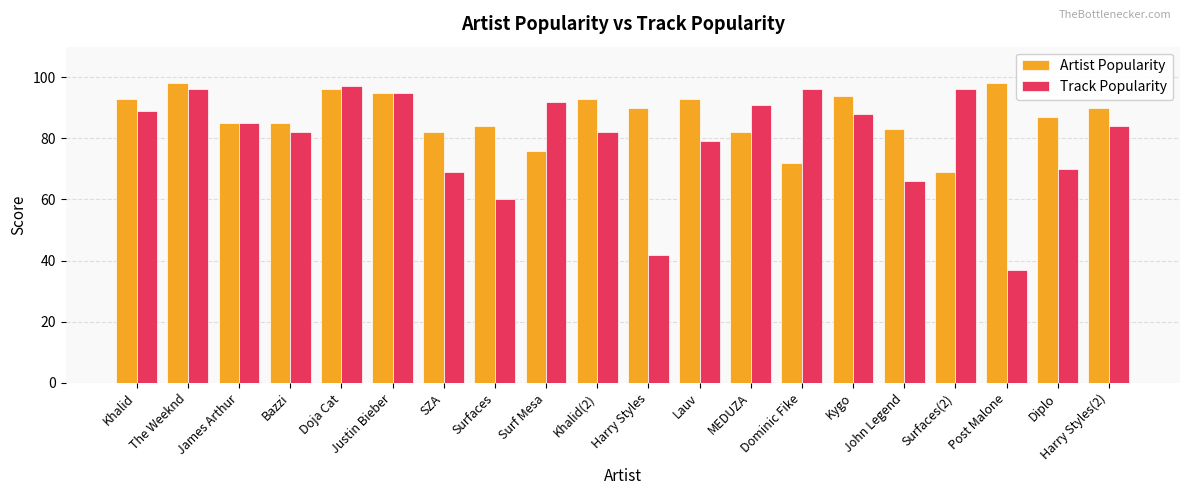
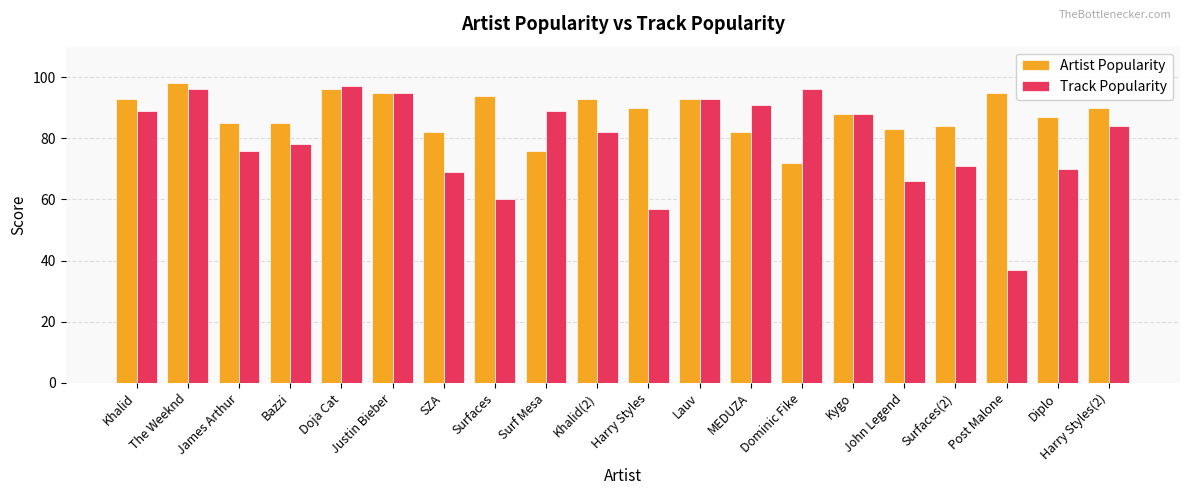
Track Popularity, James Arthur: 85 -> 76
Track Popularity, Bazzi: 82 -> 78
Artist Popularity, Surfaces: 84 -> 94
Track Popularity, Surf Mesa: 92 -> 89
Track Popularity, Harry Styles: 42 -> 57
Track Popularity, Lauv: 79 -> 93
Artist Popularity, Kygo: 94 -> 88
Artist Popularity, Surfaces(2): 69 -> 84
Track Popularity, Surfaces(2): 96 -> 71
Artist Popularity, Post Malone: 98 -> 95
